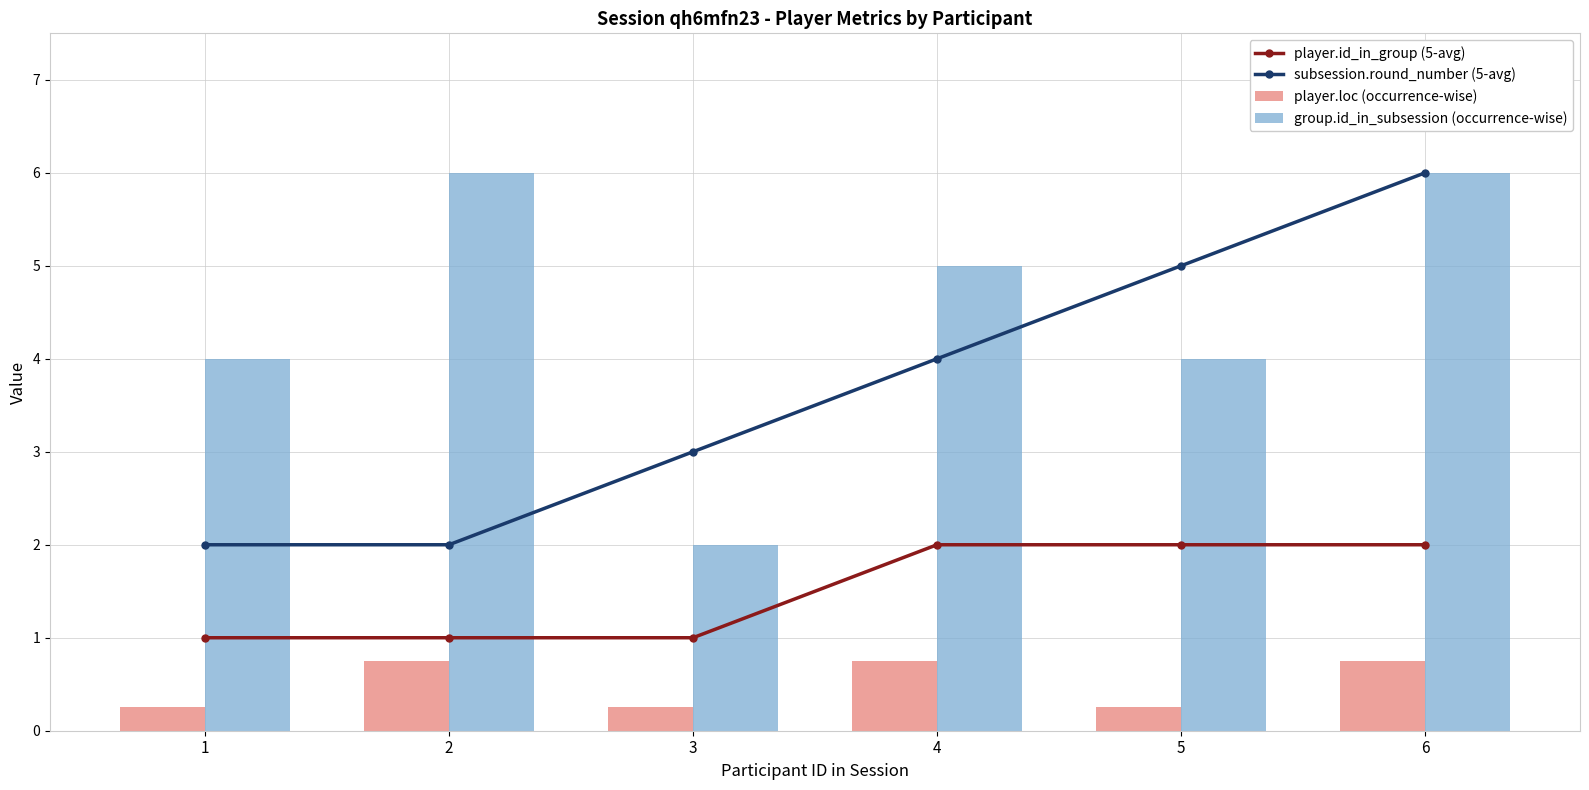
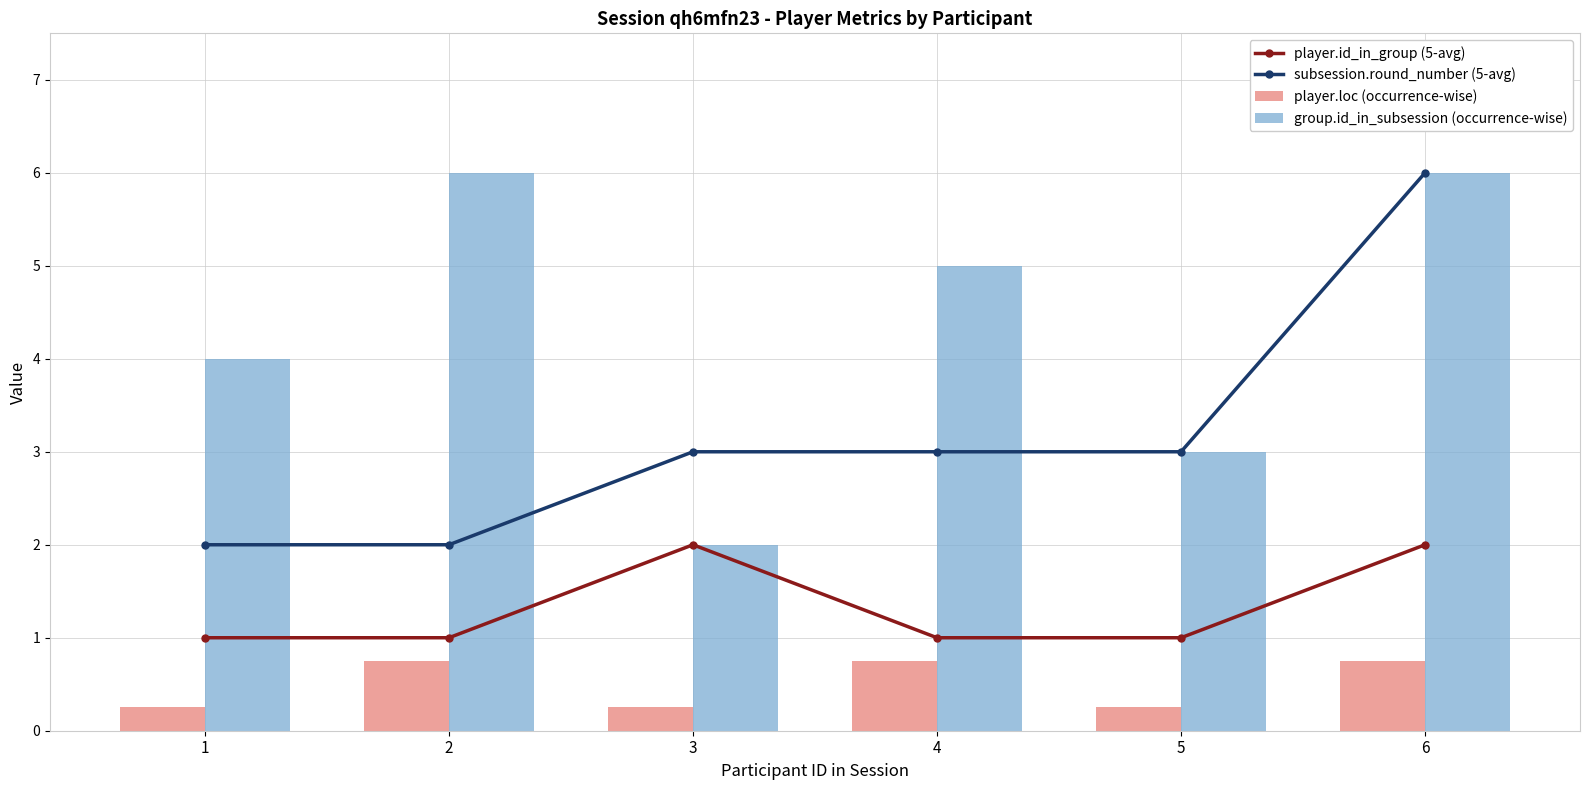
player.id_in_group (5-avg), 3: 1 -> 2
player.id_in_group (5-avg), 4: 2 -> 1
subsession.round_number (5-avg), 4: 4 -> 3
player.id_in_group (5-avg), 5: 2 -> 1
subsession.round_number (5-avg), 5: 5 -> 3
group.id_in_subsession (occurrence-wise), 5: 4 -> 3
